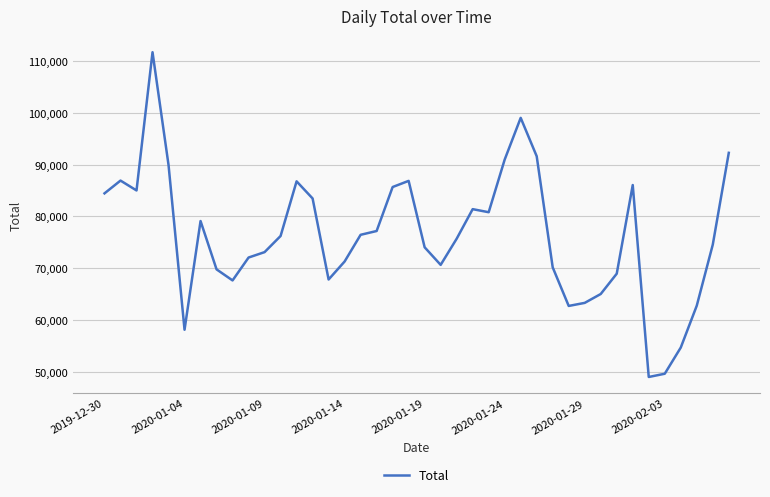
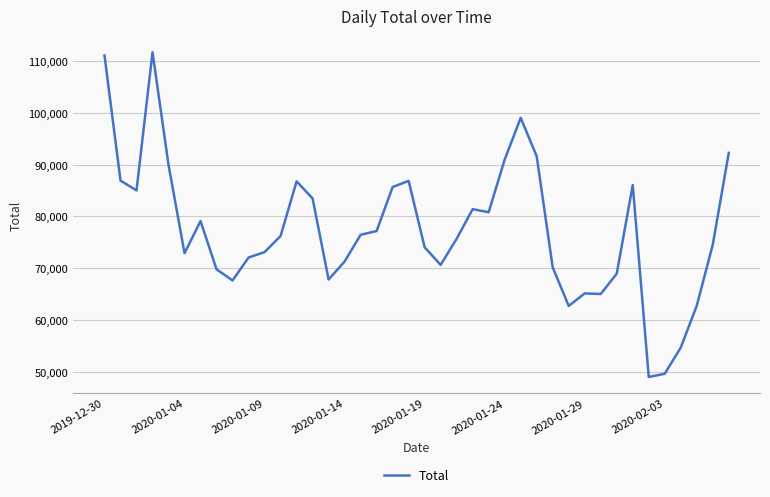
2019-12-30: 84,000 -> 111,000
2020-01-04: 58,000 -> 73,000
2020-01-29: 63,000 -> 65,000
